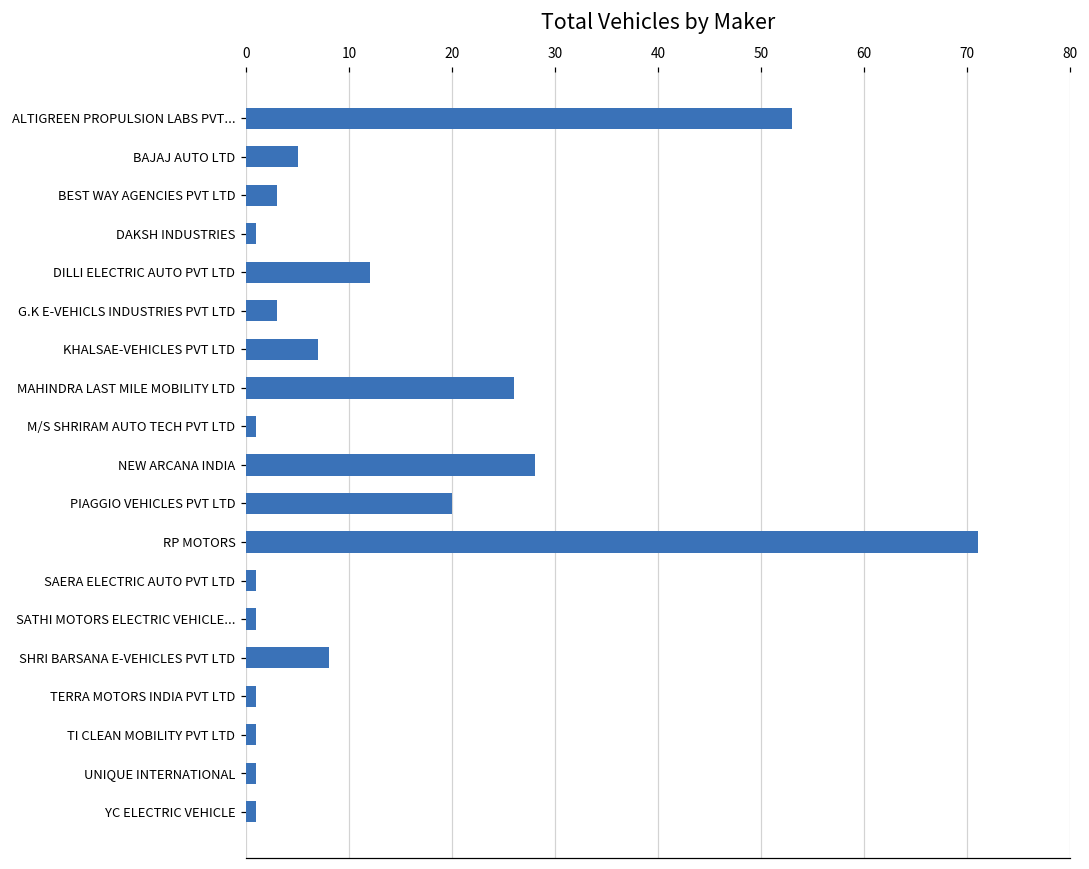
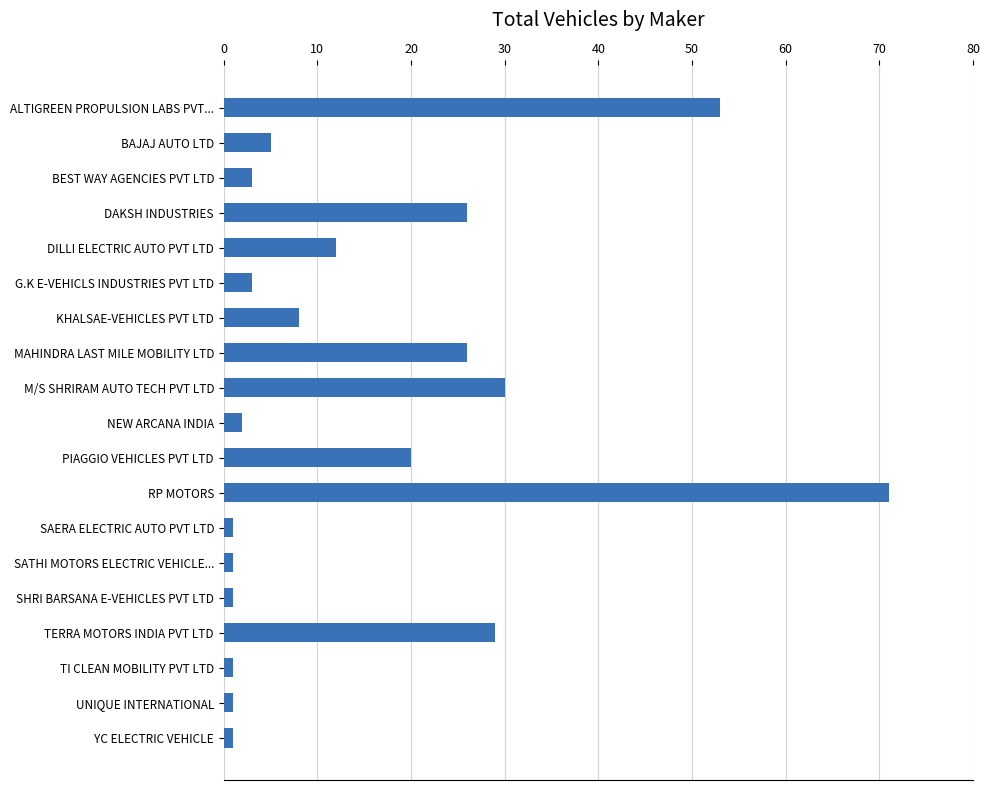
DAKSH INDUSTRIES: 1 -> 26
KHALSAE-VEHICLES PVT LTD: 7 -> 8
M/S SHRIRAM AUTO TECH PVT LTD: 1 -> 30
NEW ARCANA INDIA: 28 -> 2
SHRI BARSANA E-VEHICLES PVT LTD: 8 -> 1
TERRA MOTORS INDIA PVT LTD: 1 -> 29
